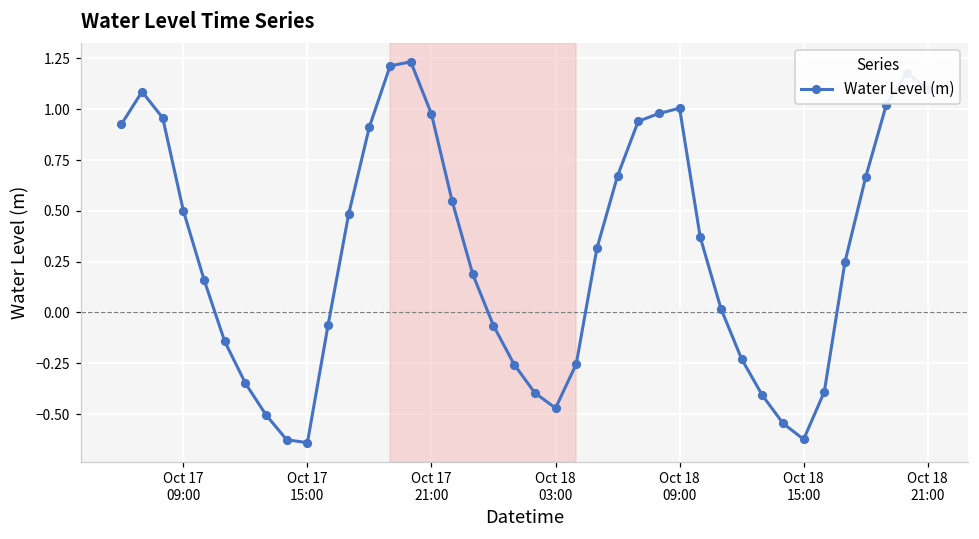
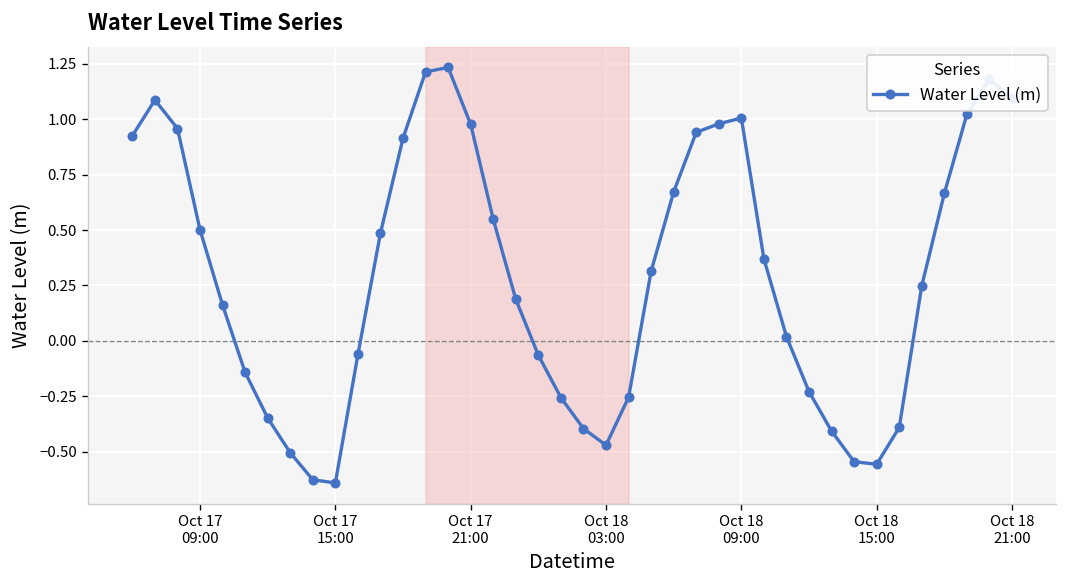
Oct 18 15:00: -0.62 -> -0.56
